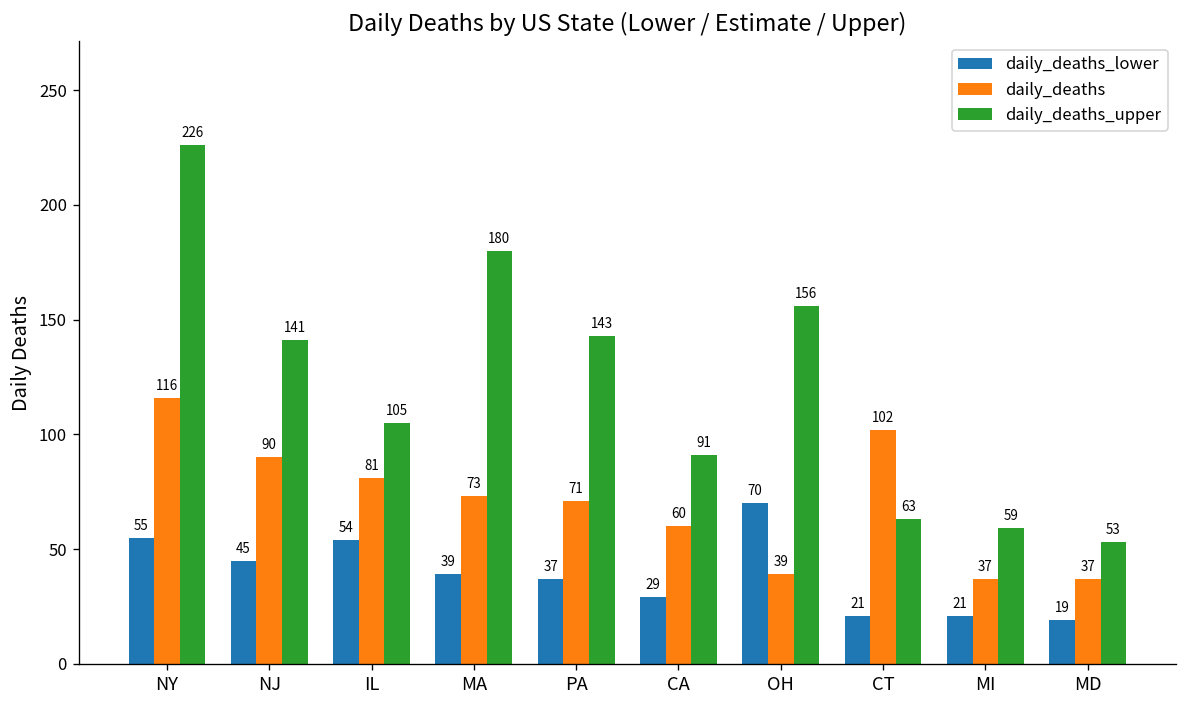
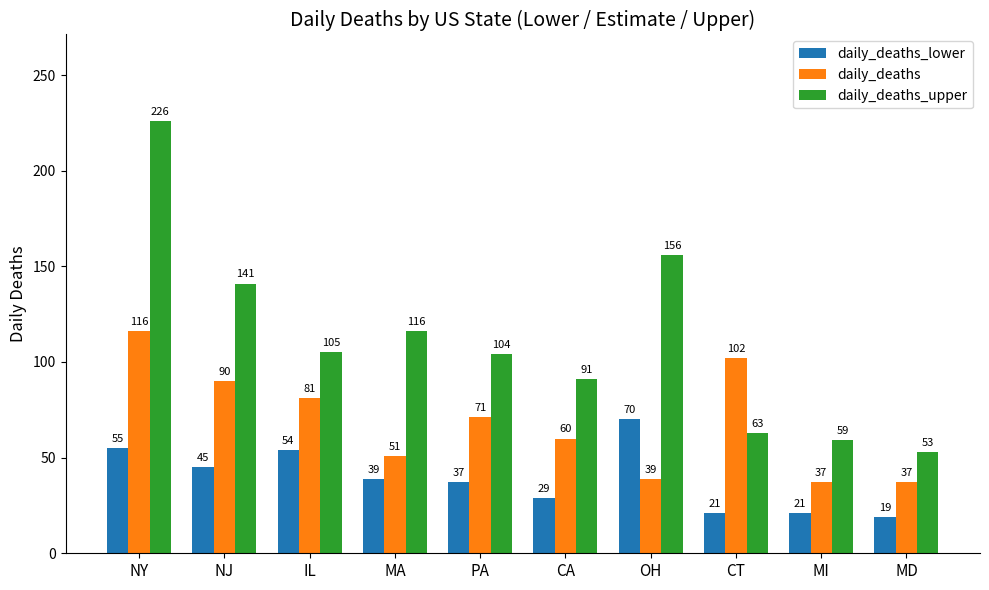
daily_deaths, MA: 73 -> 51
daily_deaths_upper, MA: 180 -> 116
daily_deaths_upper, PA: 143 -> 104
